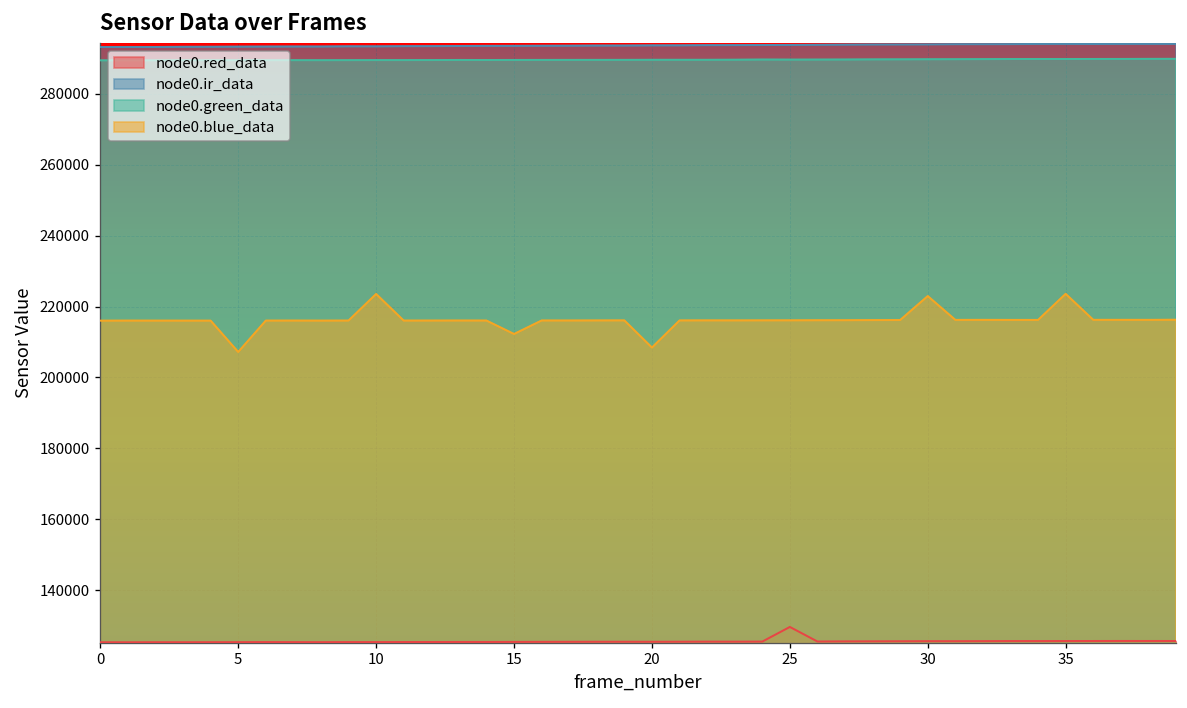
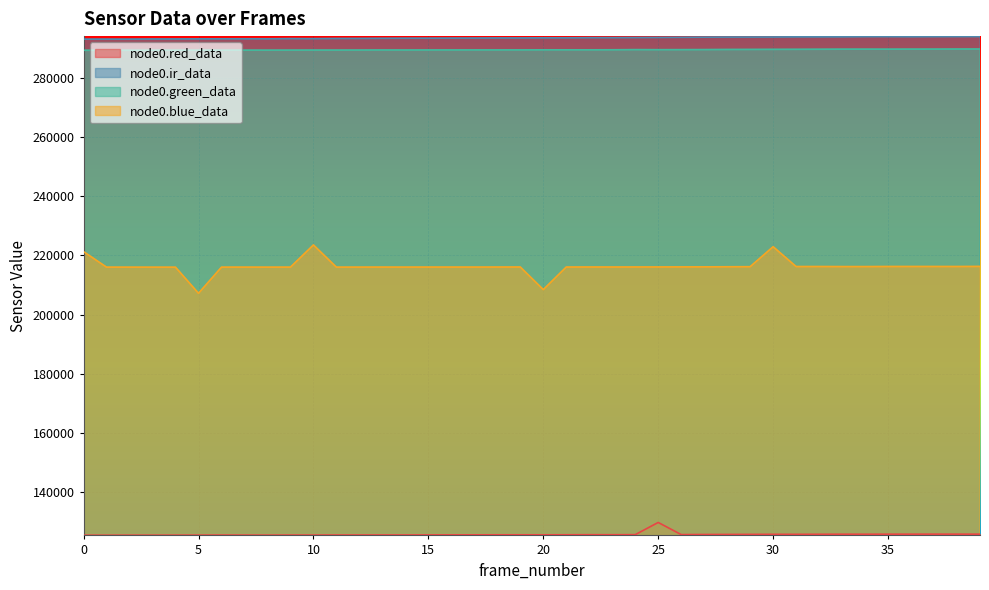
node0.blue_data, 0: 216000 -> 221000
node0.blue_data, 15: 212000 -> 216000
node0.blue_data, 35: 224000 -> 216000
